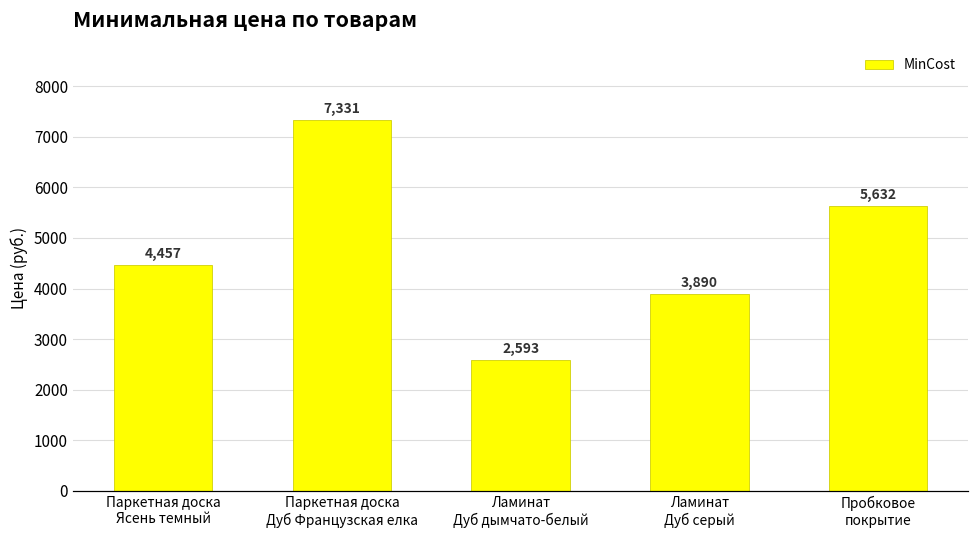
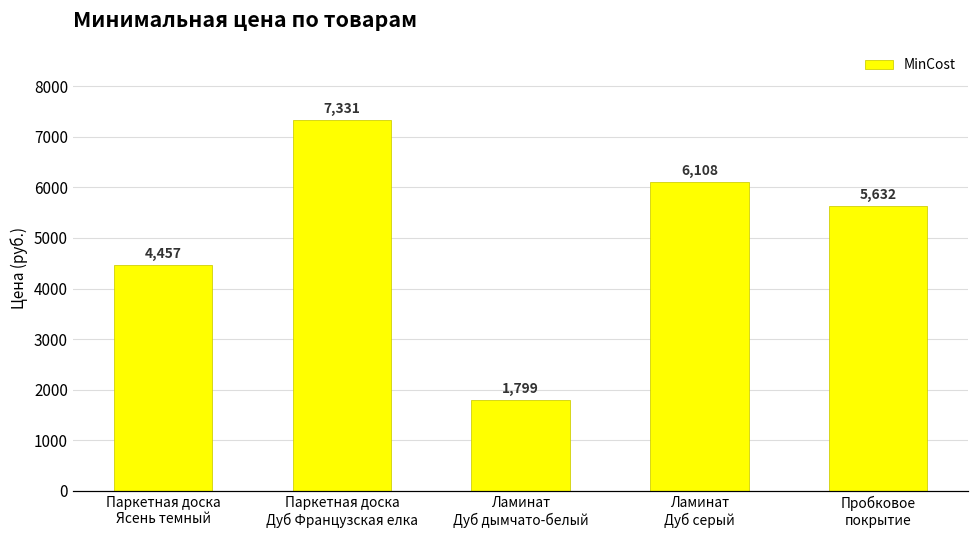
Ламинат Дуб дымчато-белый: 2,593 -> 1,799
Ламинат Дуб серый: 3,890 -> 6,108
